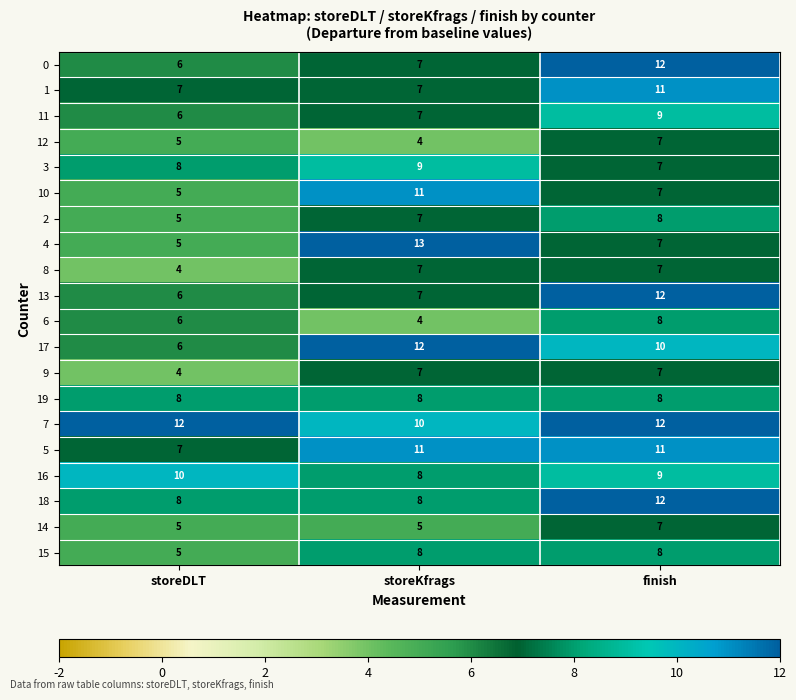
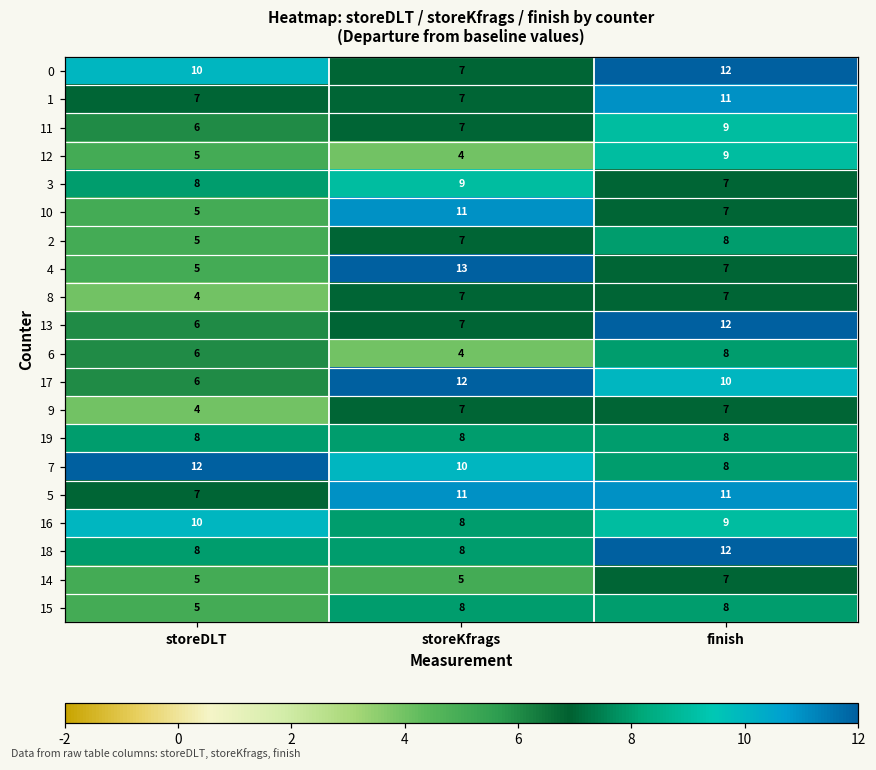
0, storeDLT: 6 -> 10
12, finish: 7 -> 9
7, finish: 12 -> 8
